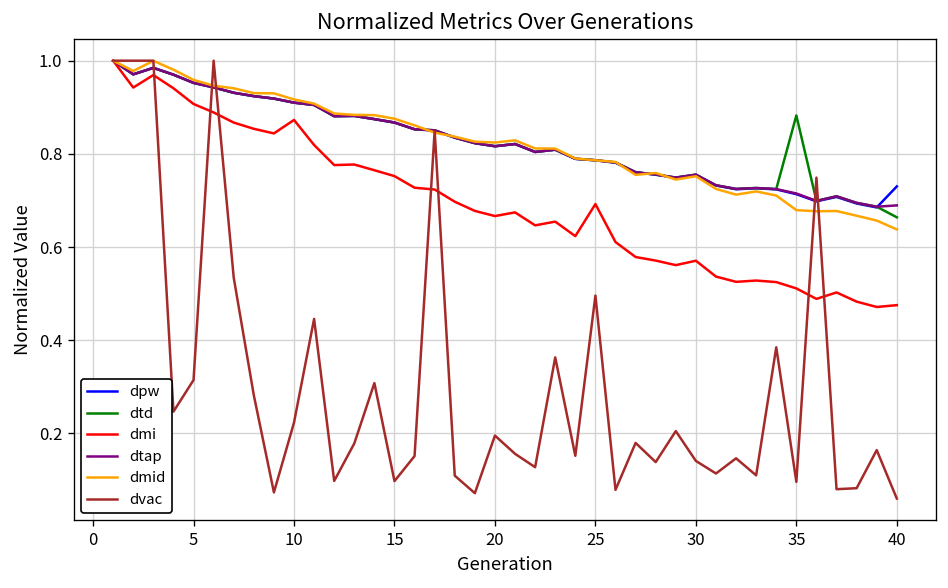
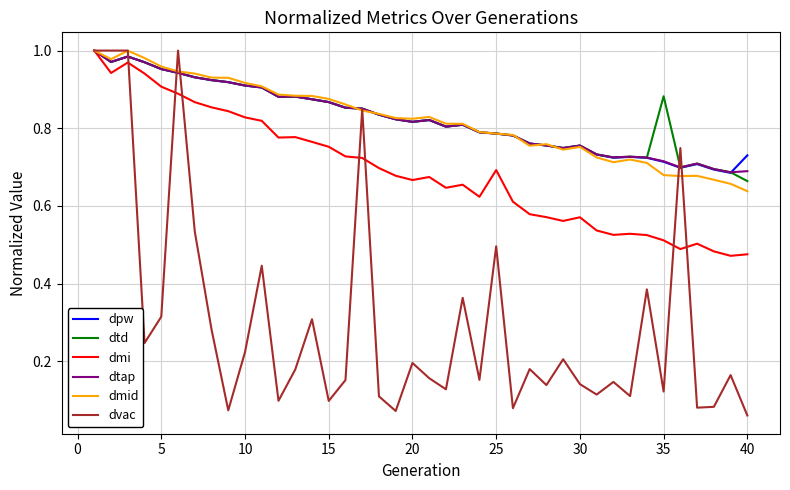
dmi, 10: 0.87 -> 0.83
dvac, 35: 0.10 -> 0.12
